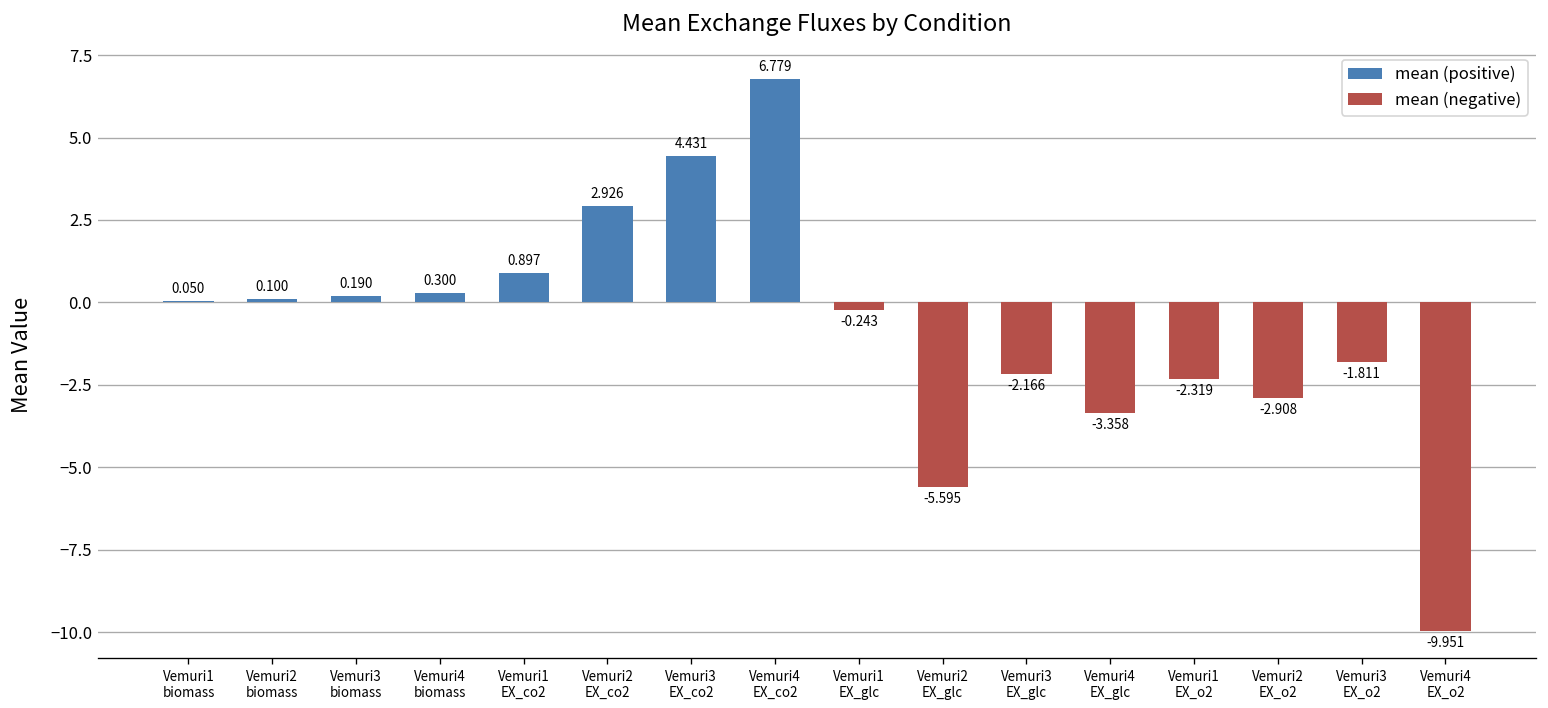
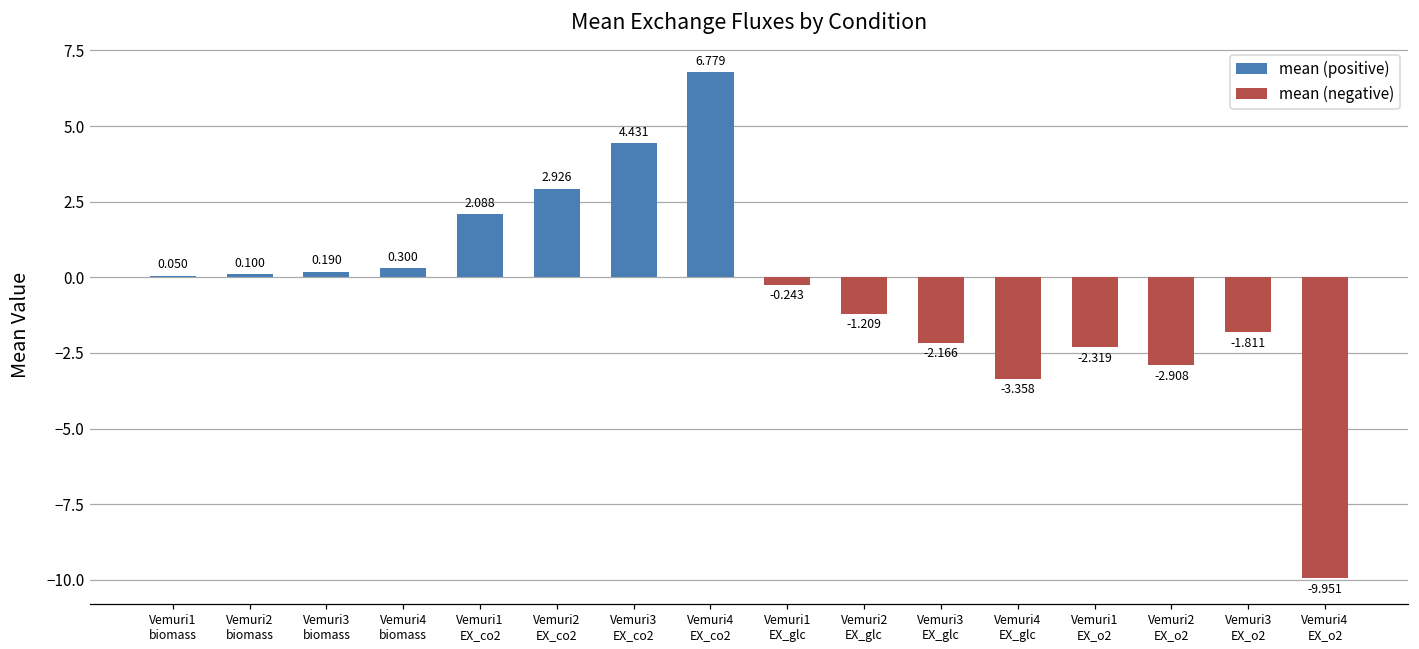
mean (positive), Vemuri1 EX_co2: 0.897 -> 2.088
mean (negative), Vemuri2 EX_glc: -5.595 -> -1.209
